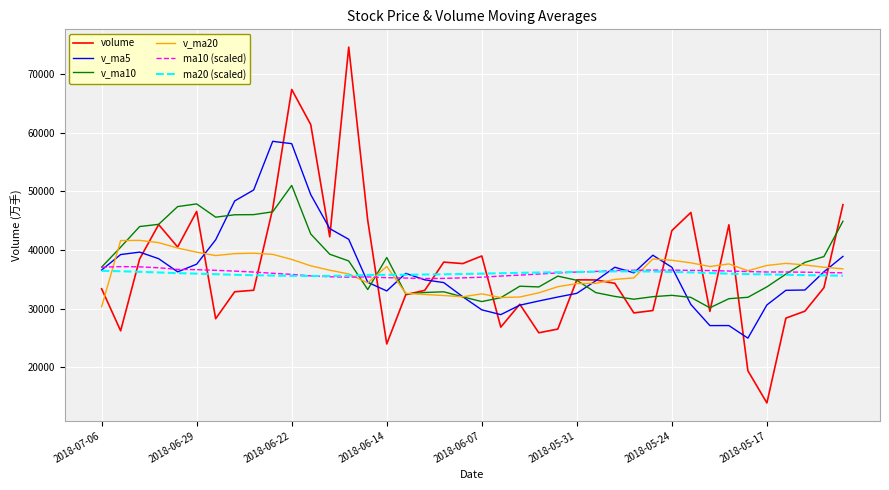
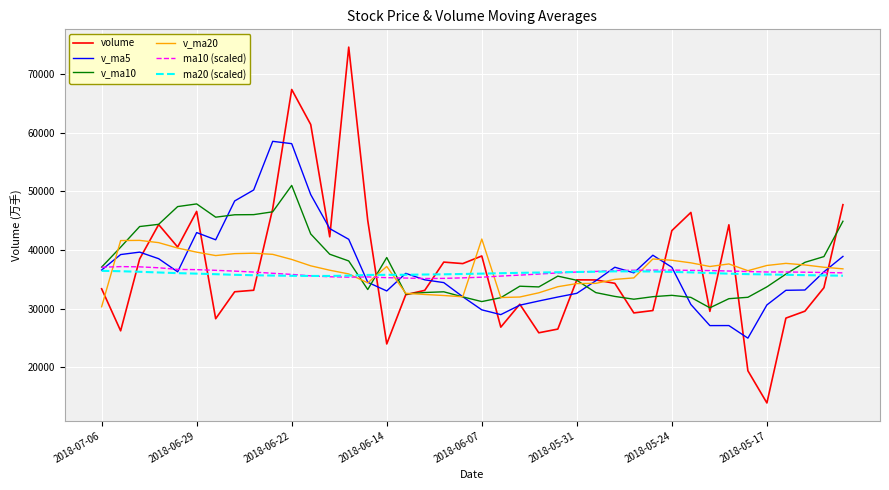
v_ma5, 2018-06-29: 38000 -> 43000
v_ma20, 2018-06-07: 33000 -> 42000
